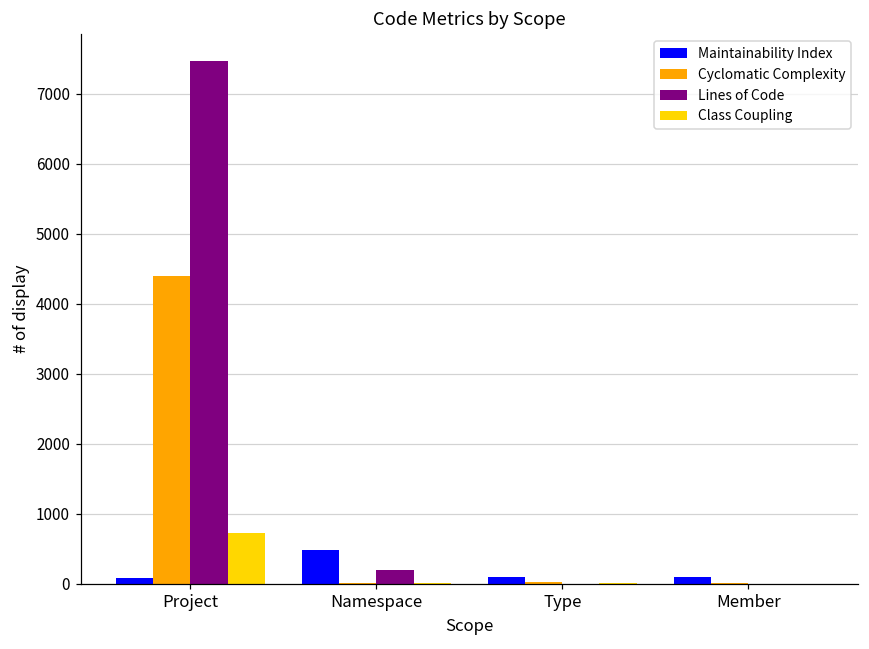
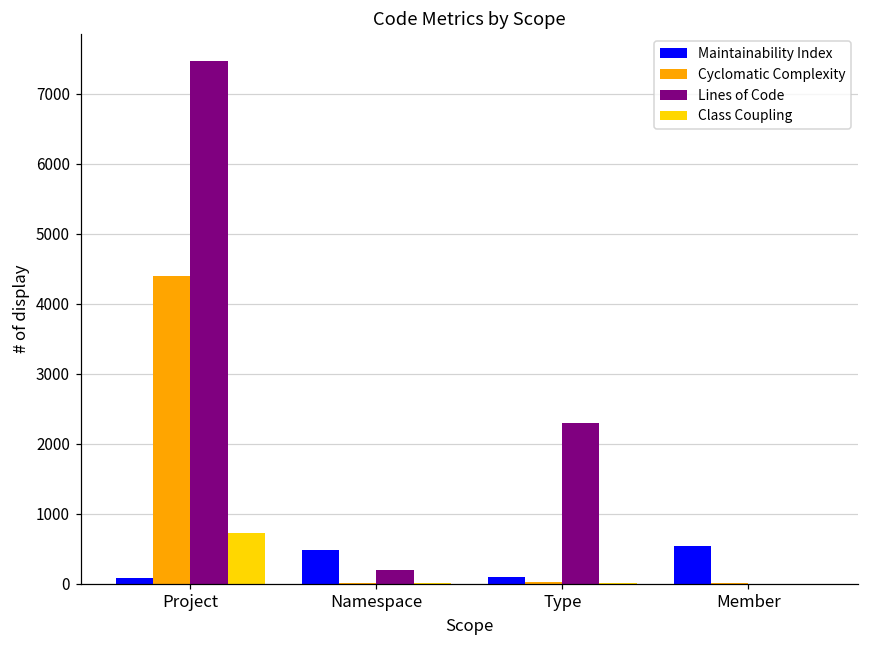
Lines of Code, Type: 0 -> 2300
Maintainability Index, Member: 100 -> 500
